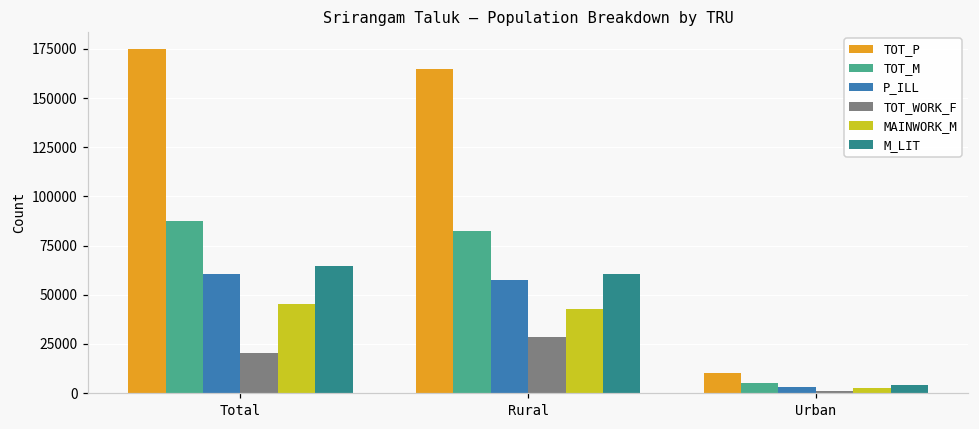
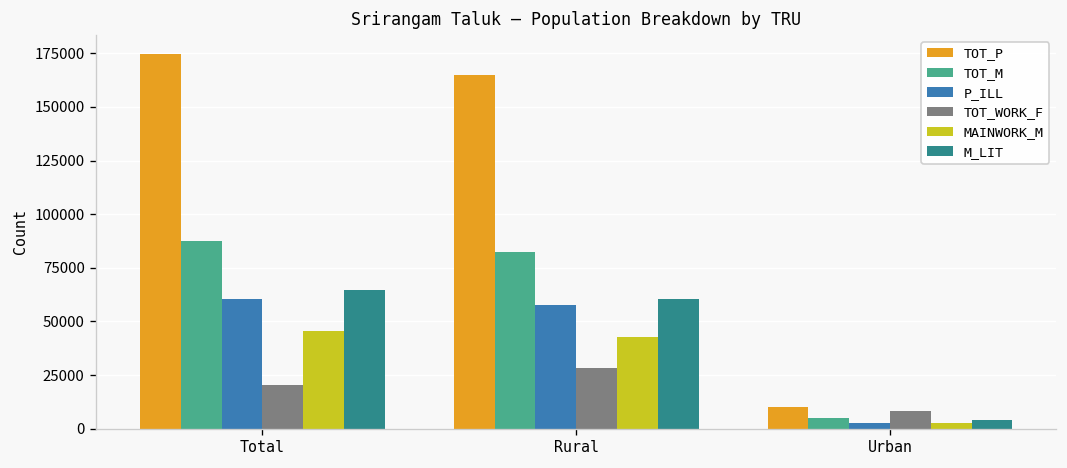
TOT_WORK_F, Urban: 1000 -> 8000
